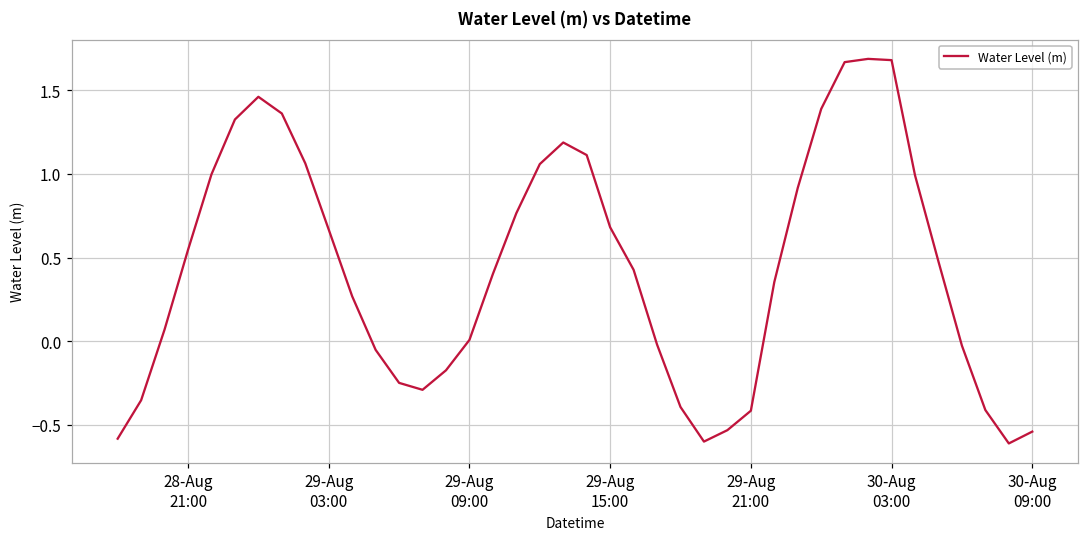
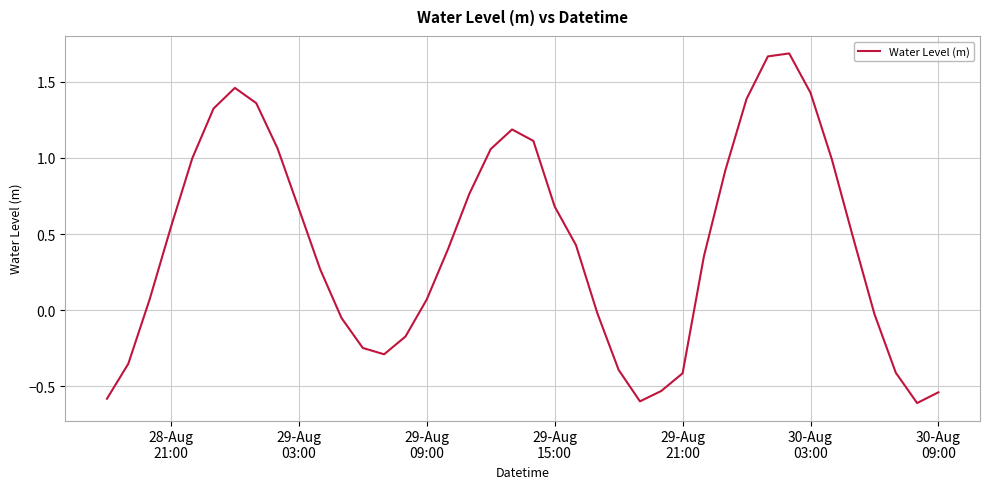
29-Aug 09:00: 0.01 -> 0.07
30-Aug 03:00: 1.68 -> 1.43
